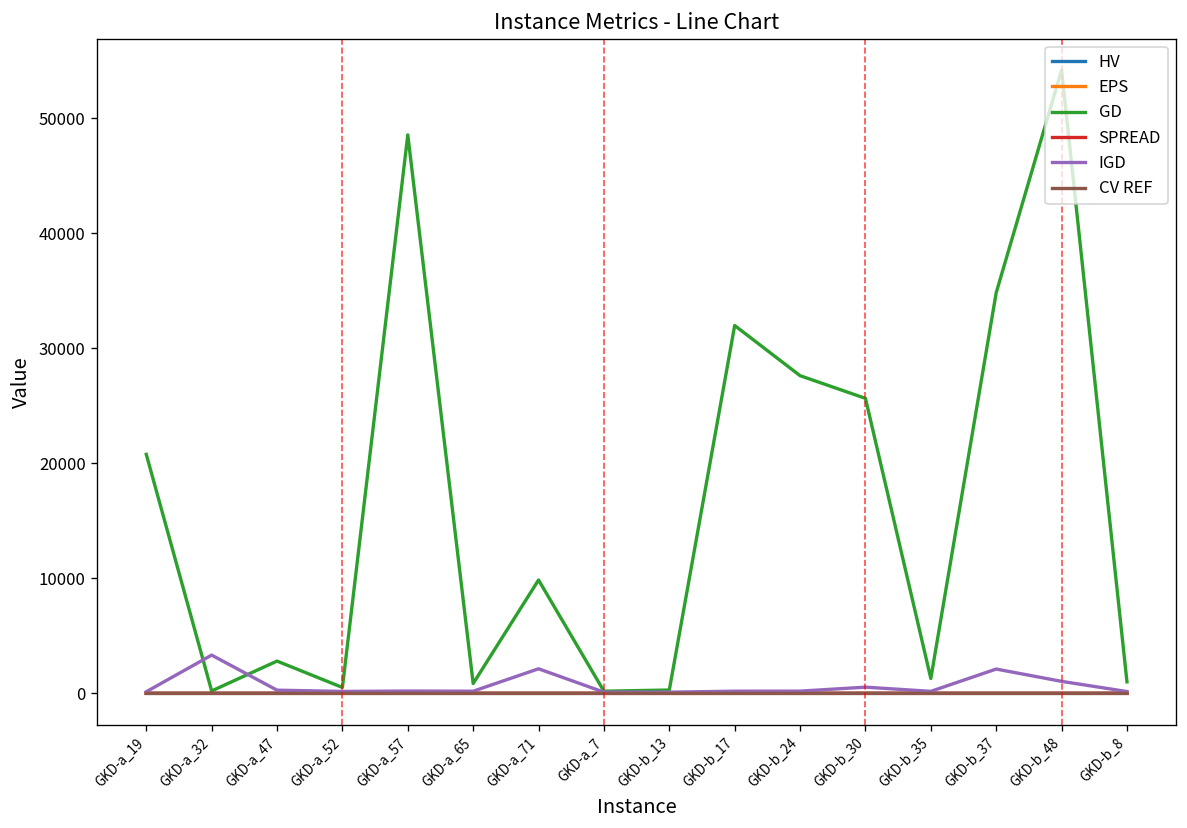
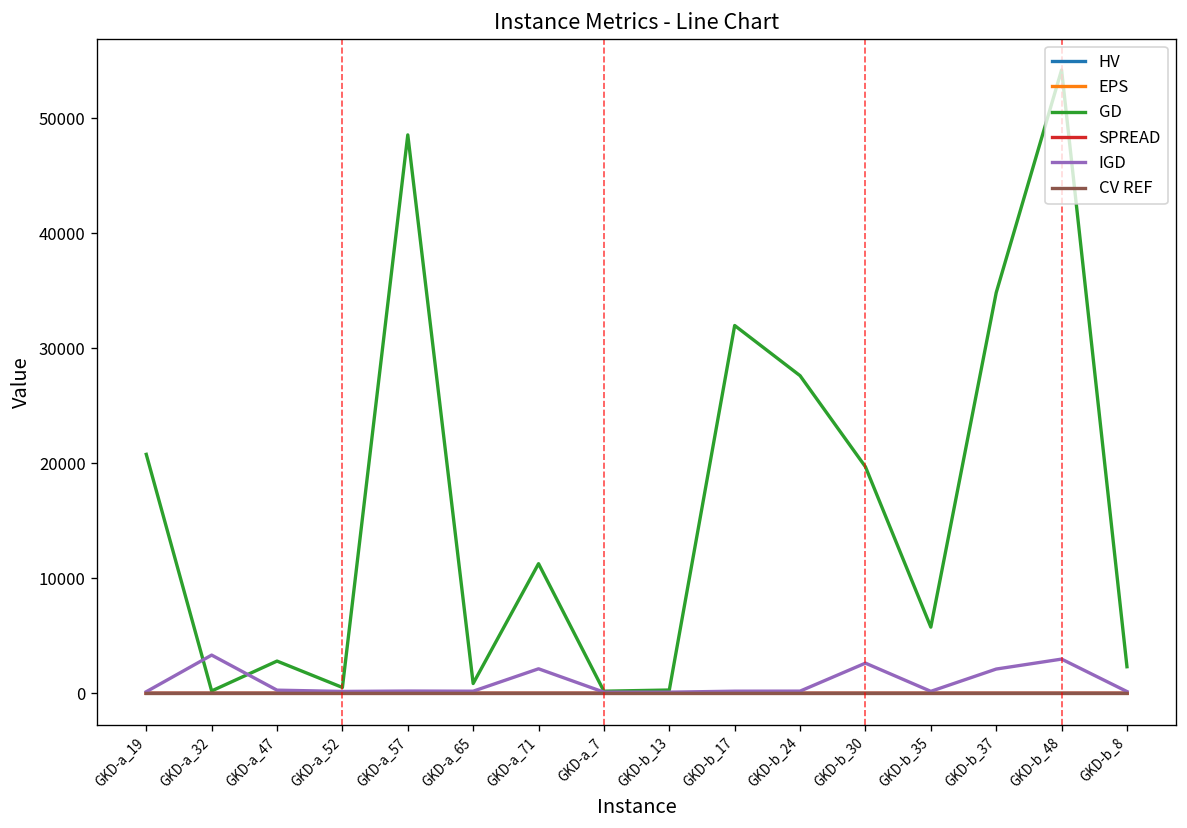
GD, GKD-a_71: 10000 -> 11000
GD, GKD-b_30: 26000 -> 20000
IGD, GKD-b_30: 1000 -> 3000
GD, GKD-b_35: 1000 -> 6000
IGD, GKD-b_48: 1000 -> 3000
GD, GKD-b_8: 1000 -> 2000
